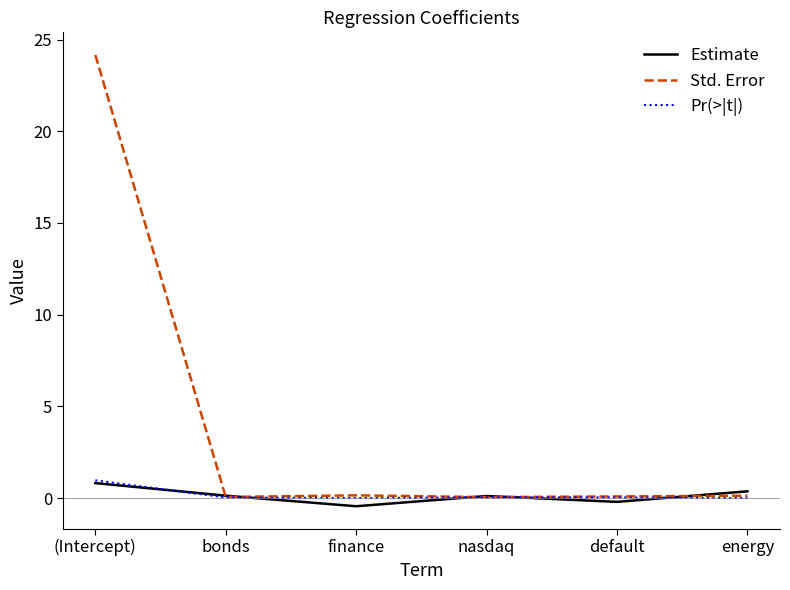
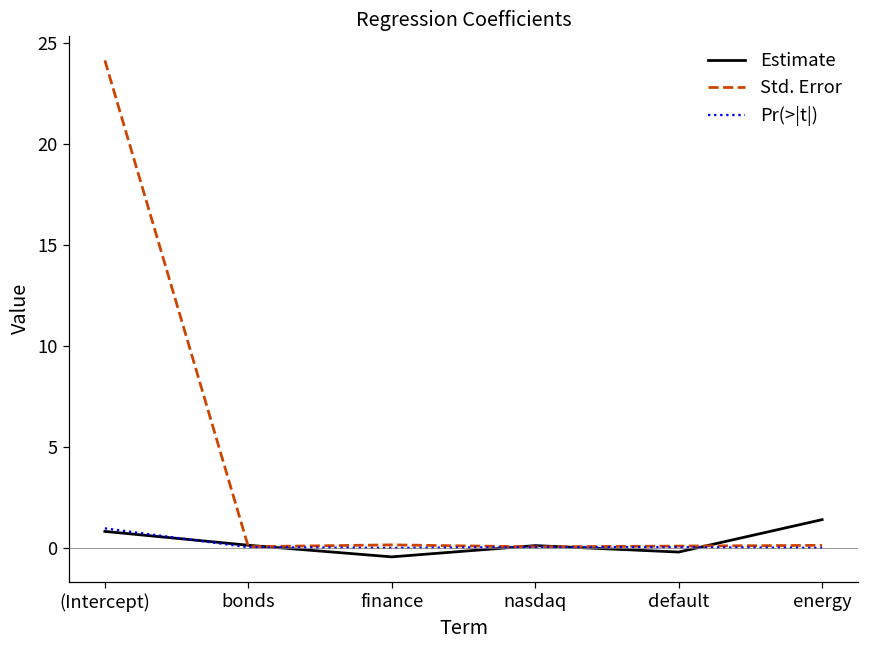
Estimate, energy: 0.4 -> 1.4
